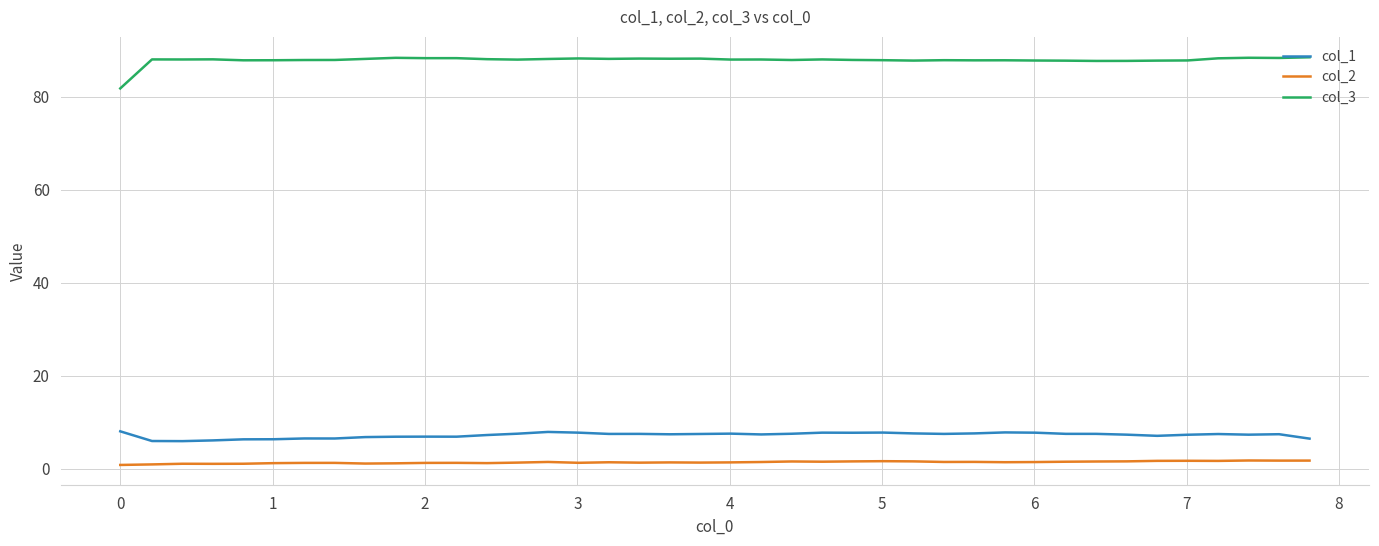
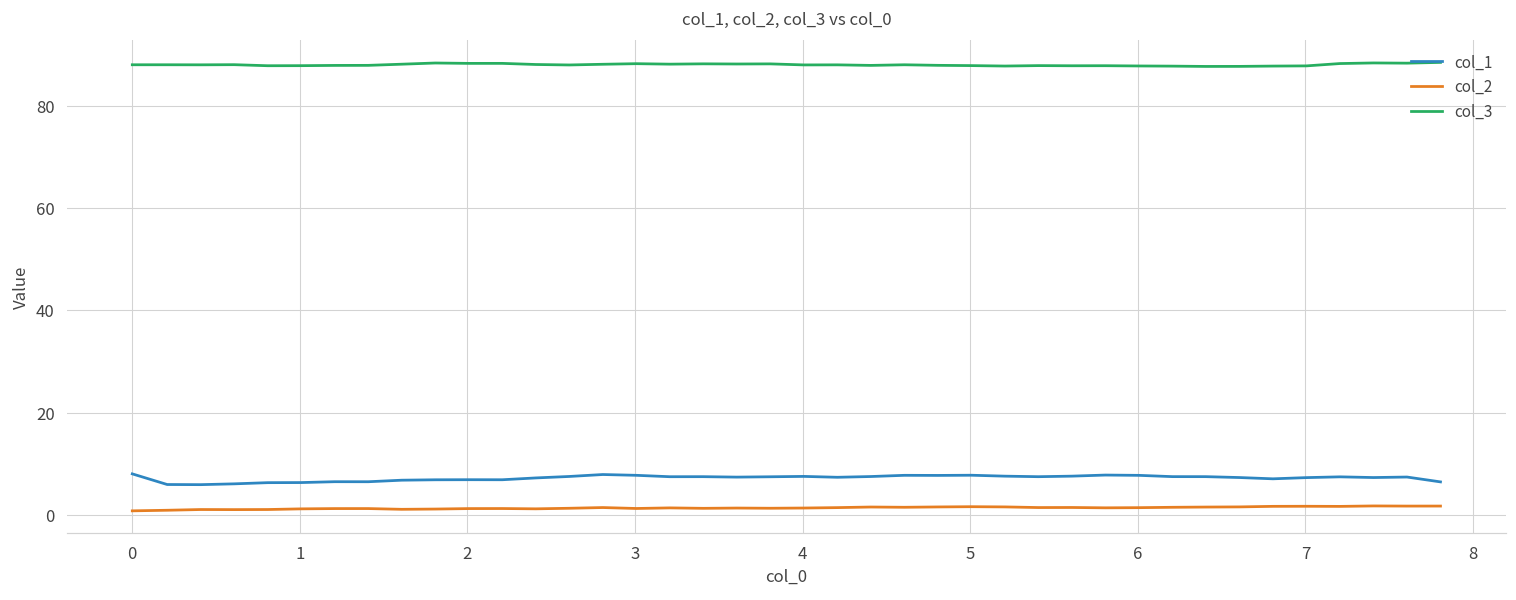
col_3, 0: 82 -> 88
